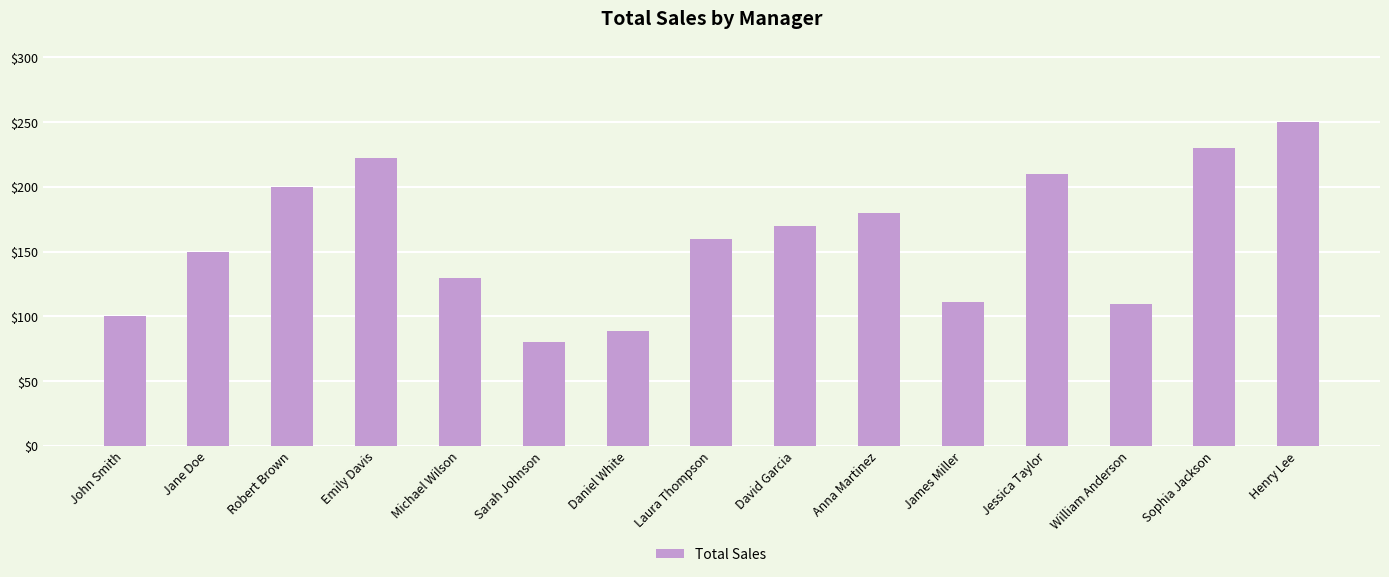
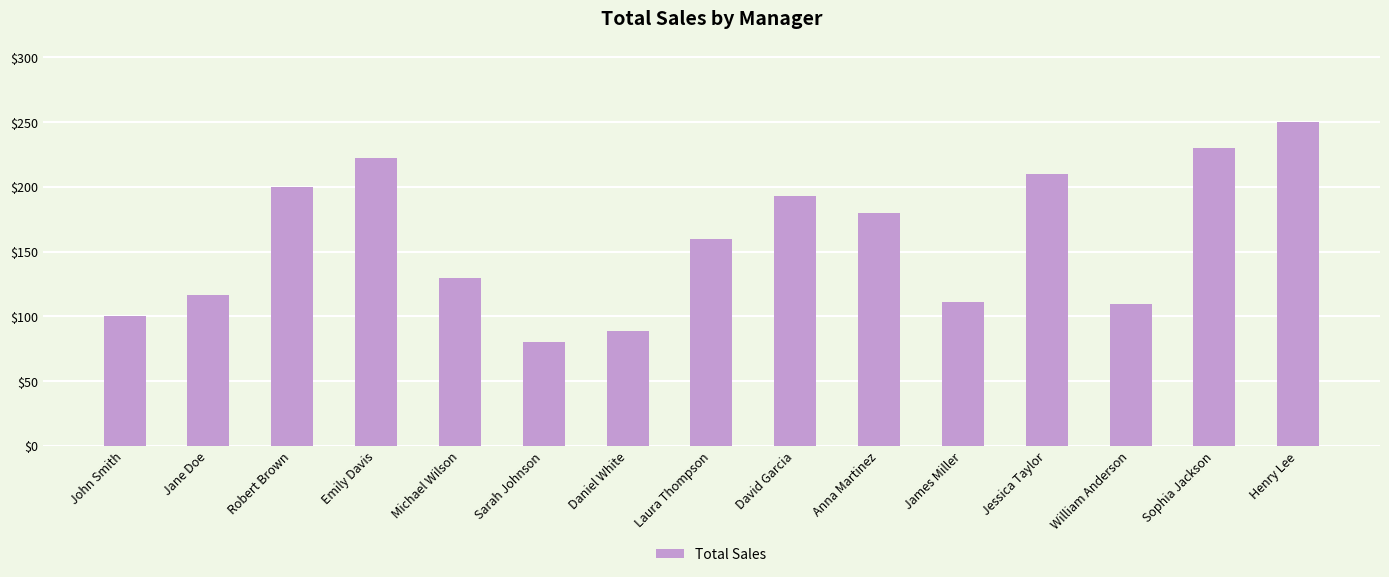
Jane Doe: $150 -> $116
David Garcia: $170 -> $193
